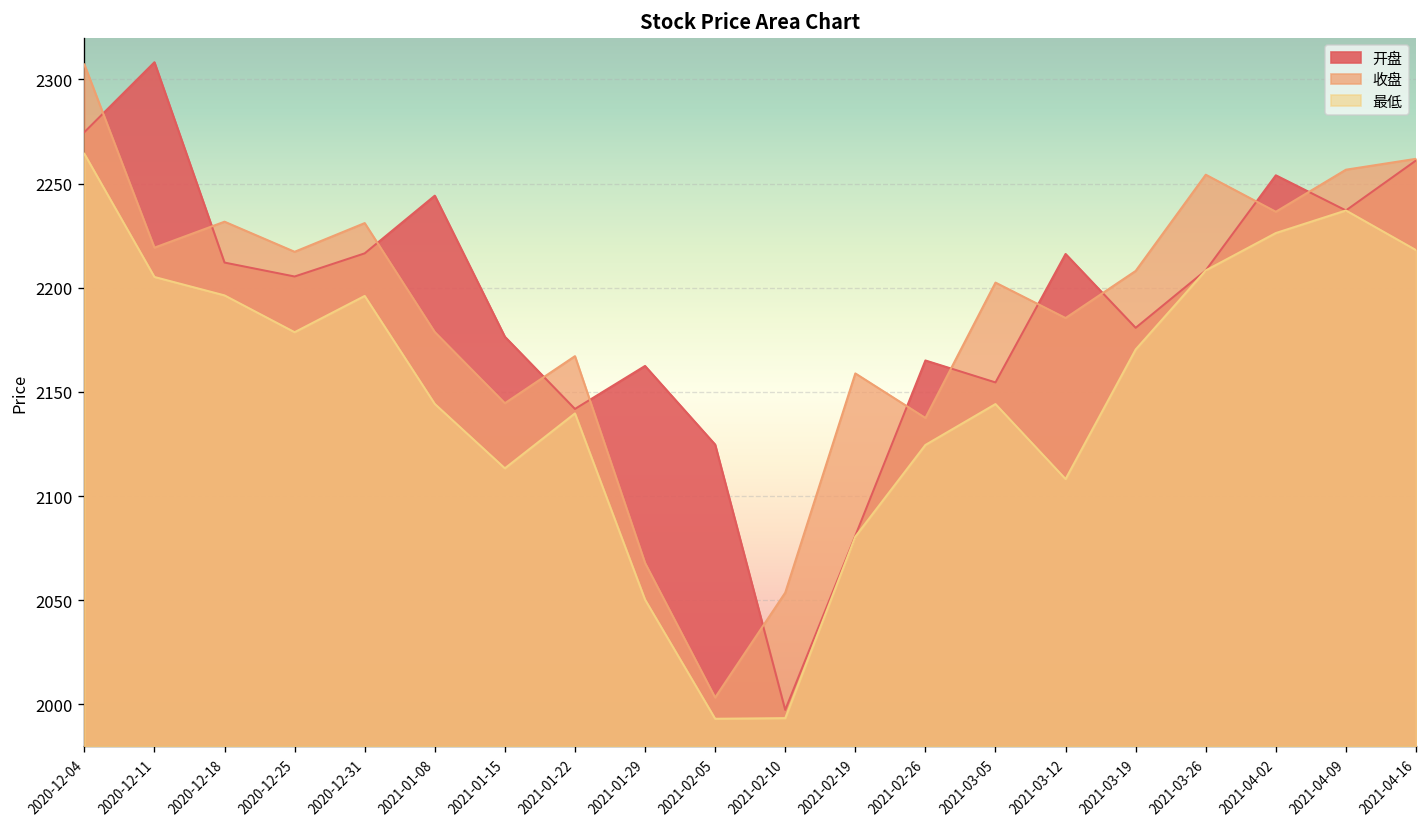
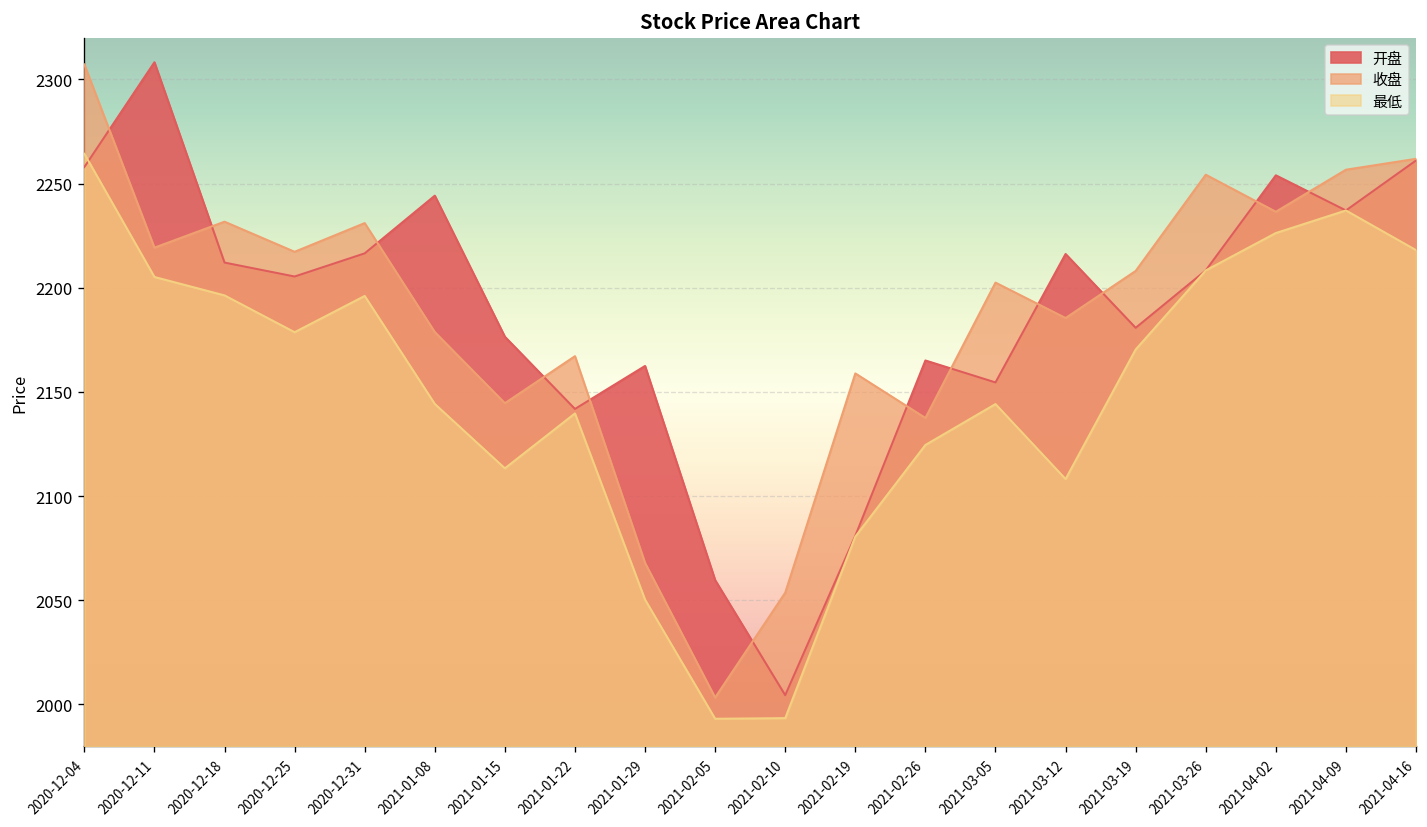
开盘, 2020-12-04: 2275 -> 2258
开盘, 2021-02-05: 2125 -> 2060
开盘, 2021-02-10: 1997 -> 2004
